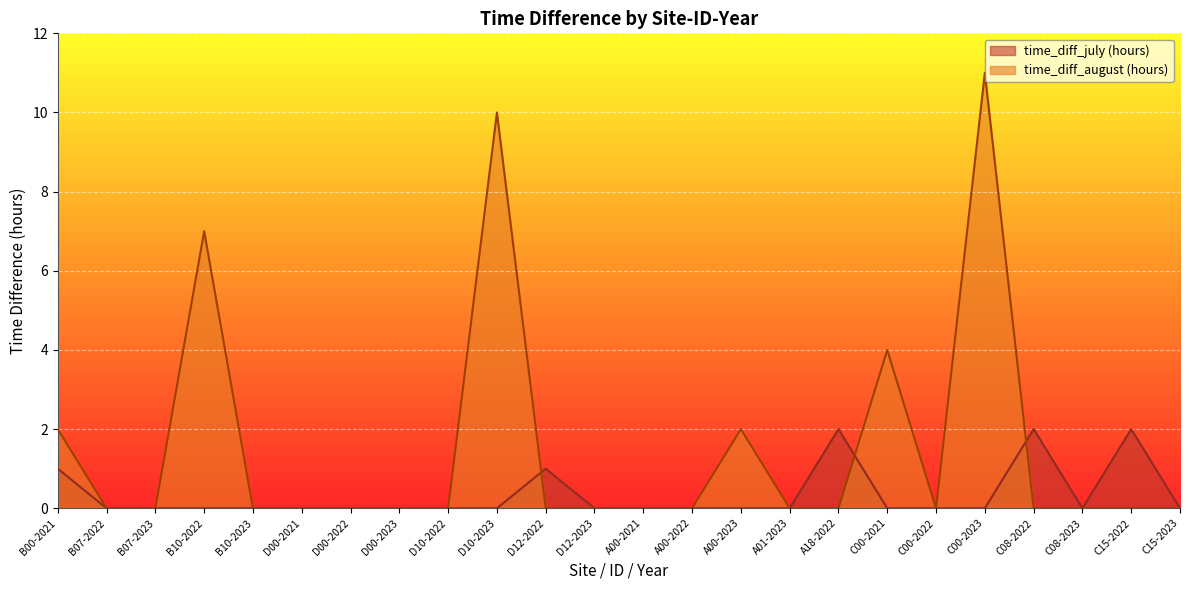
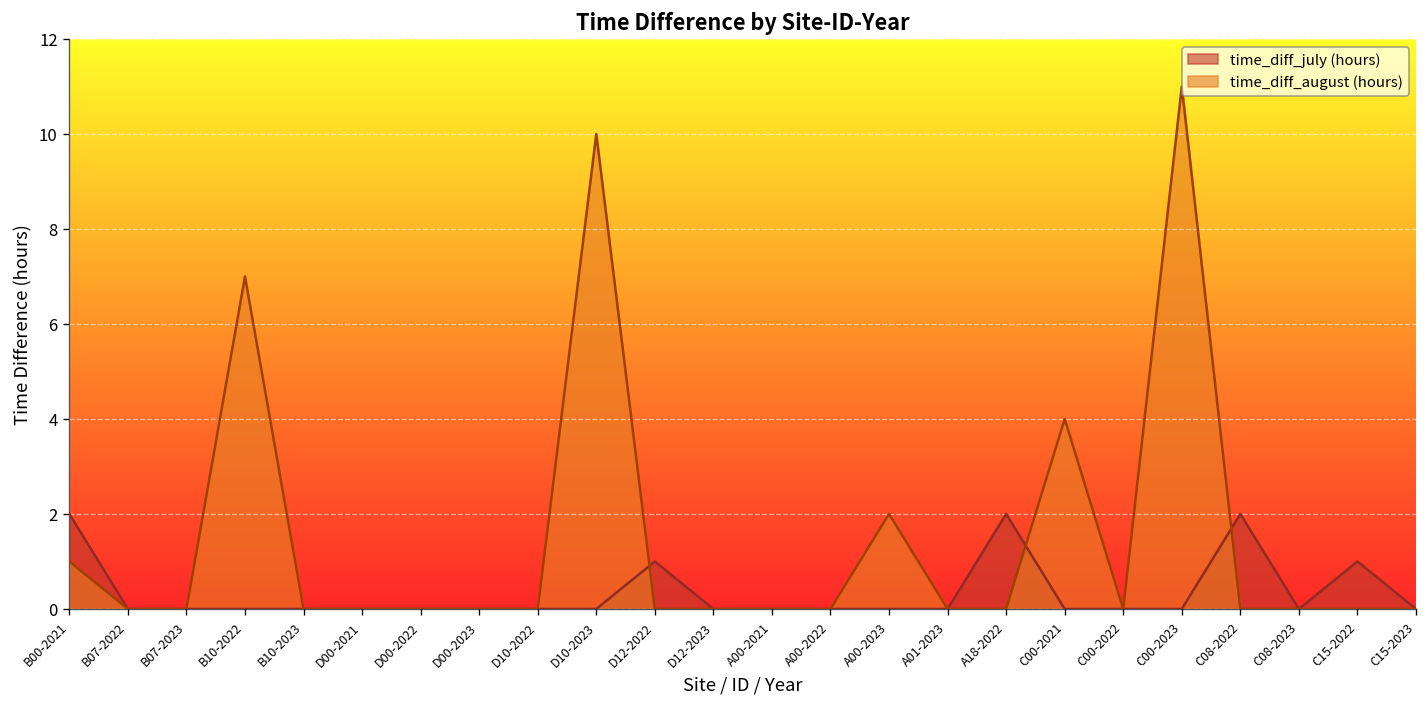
time_diff_july (hours), B00-2021: 1 -> 2
time_diff_august (hours), B00-2021: 2 -> 1
time_diff_july (hours), C15-2022: 2 -> 1
